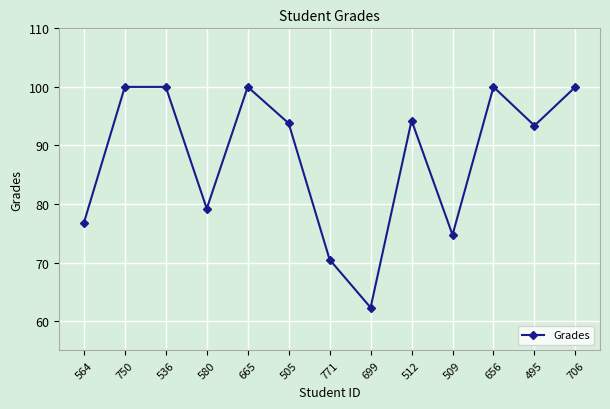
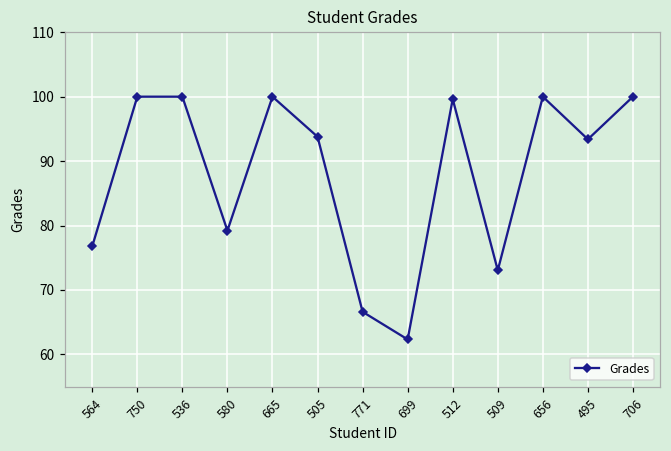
771: 71 -> 67
512: 94 -> 100
509: 75 -> 73
